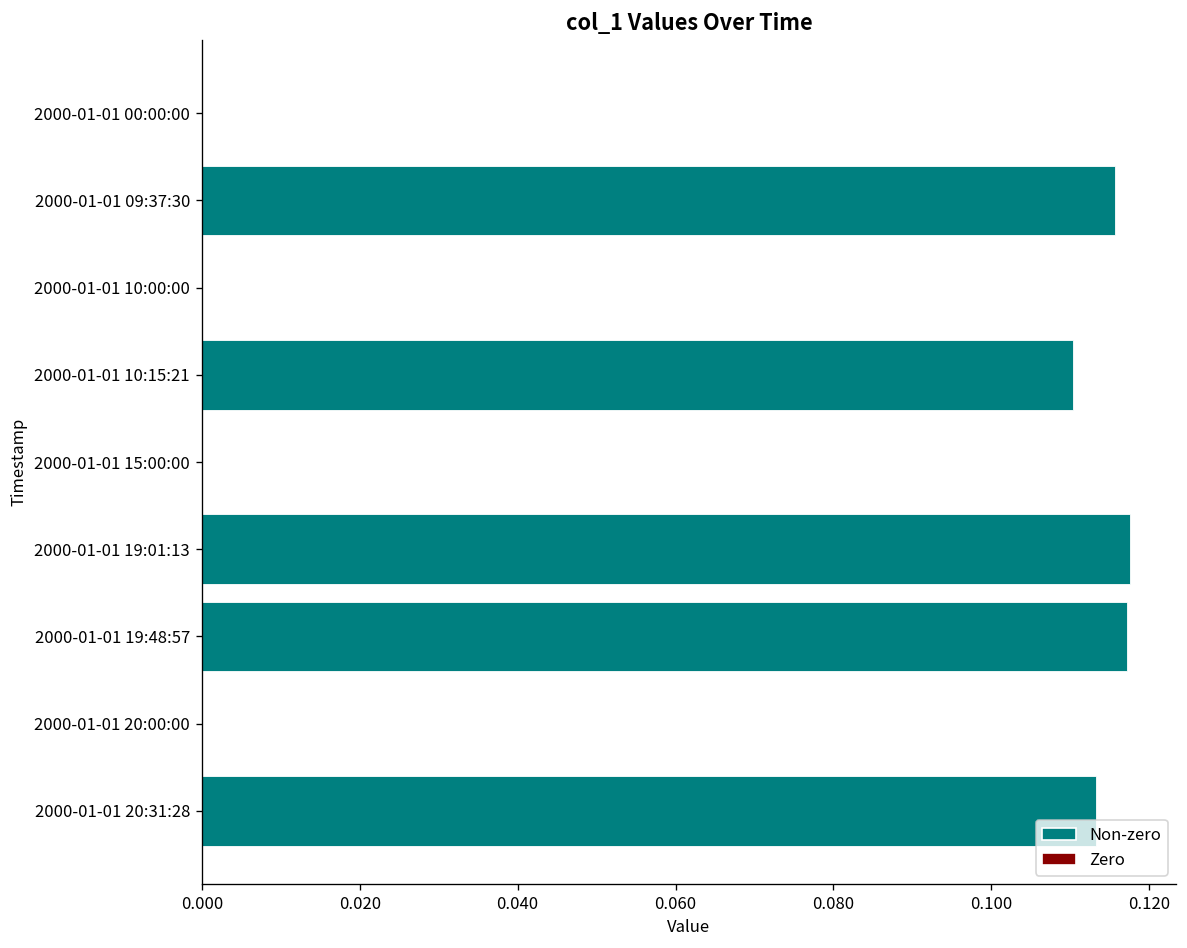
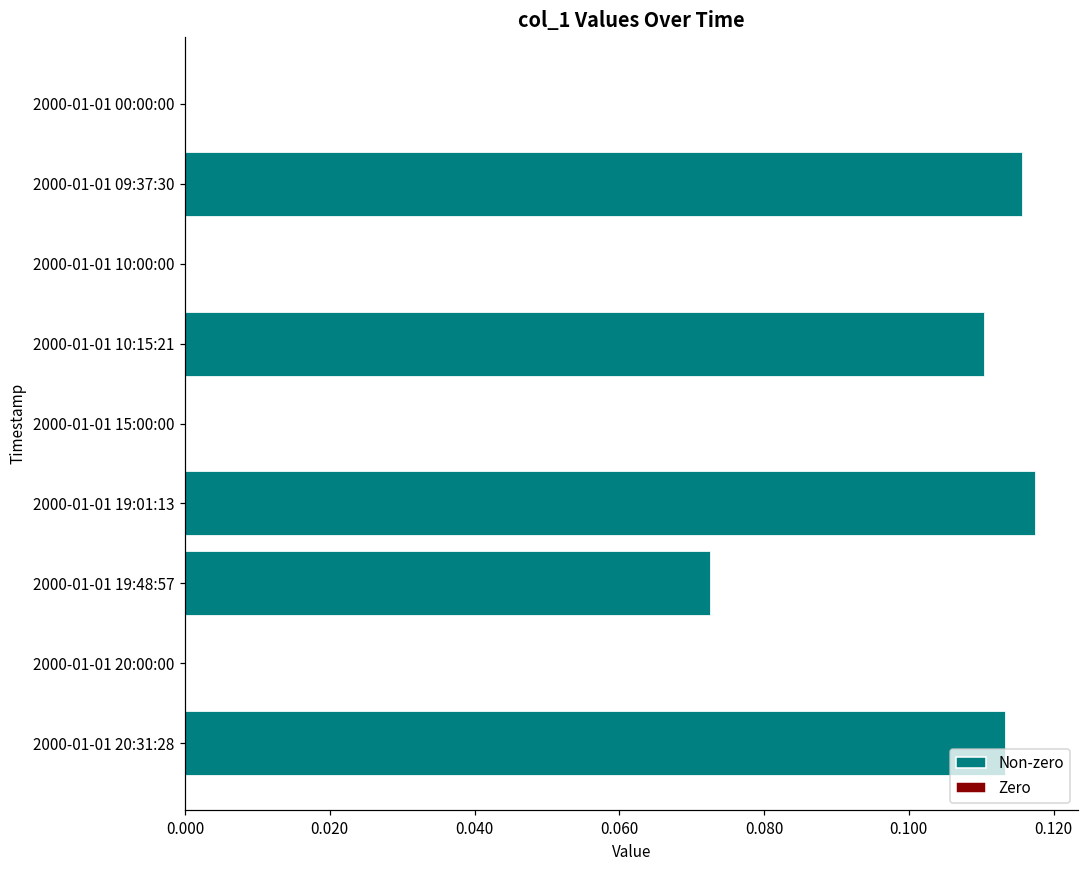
2000-01-01 19:48:57: 0.117 -> 0.072
